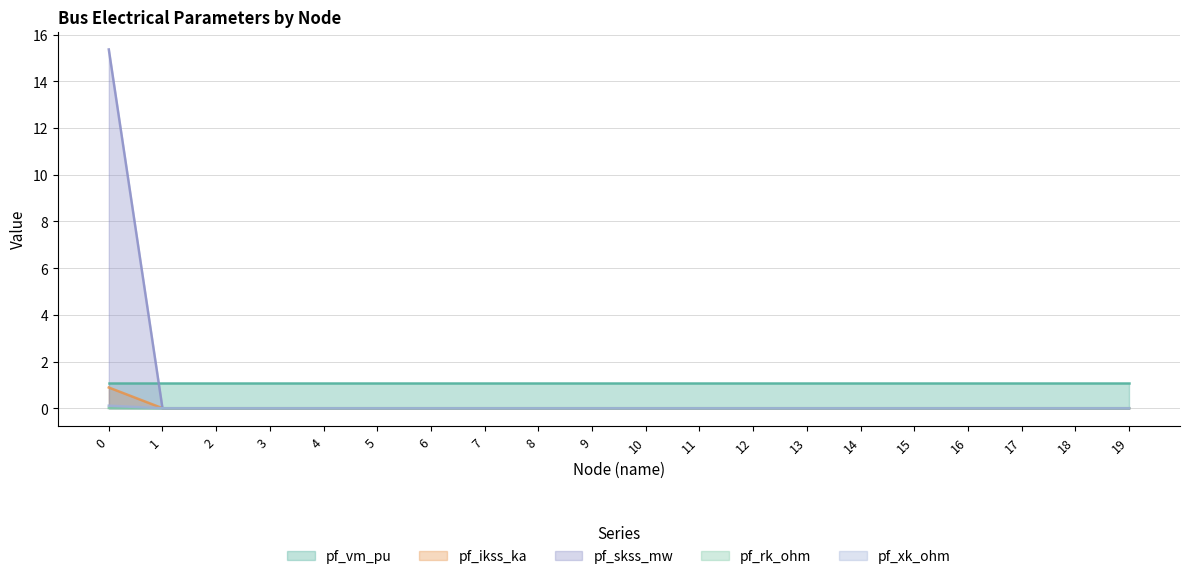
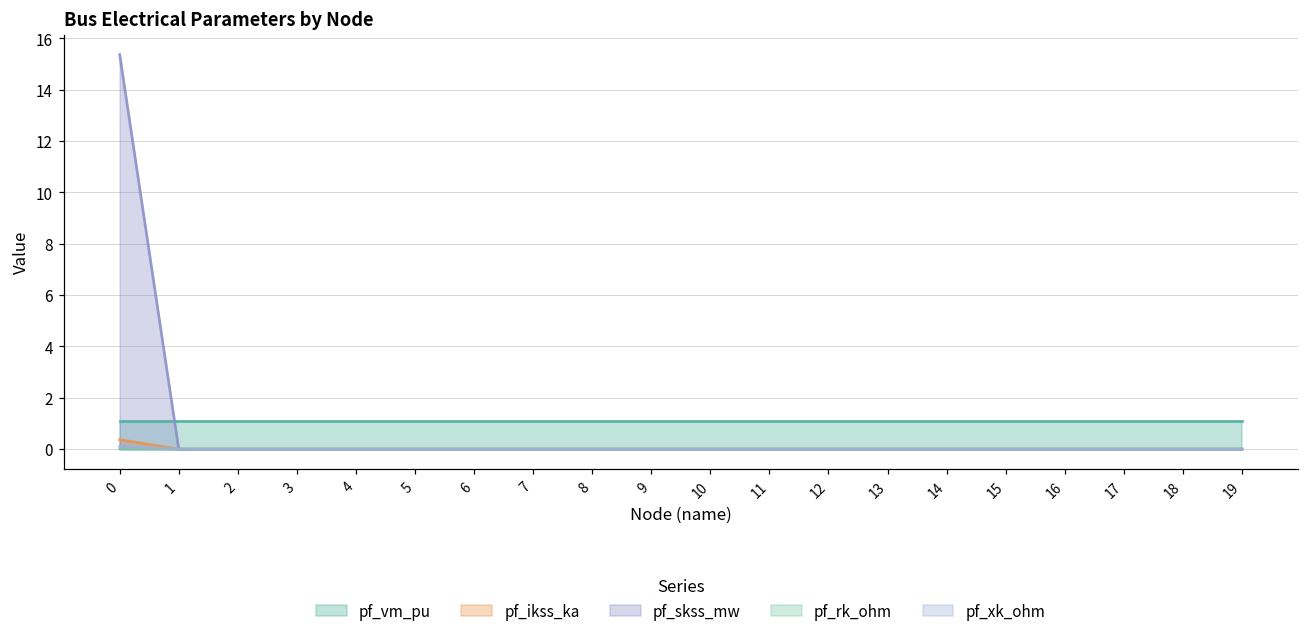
pf_ikss_ka, 0: 0.9 -> 0.4
